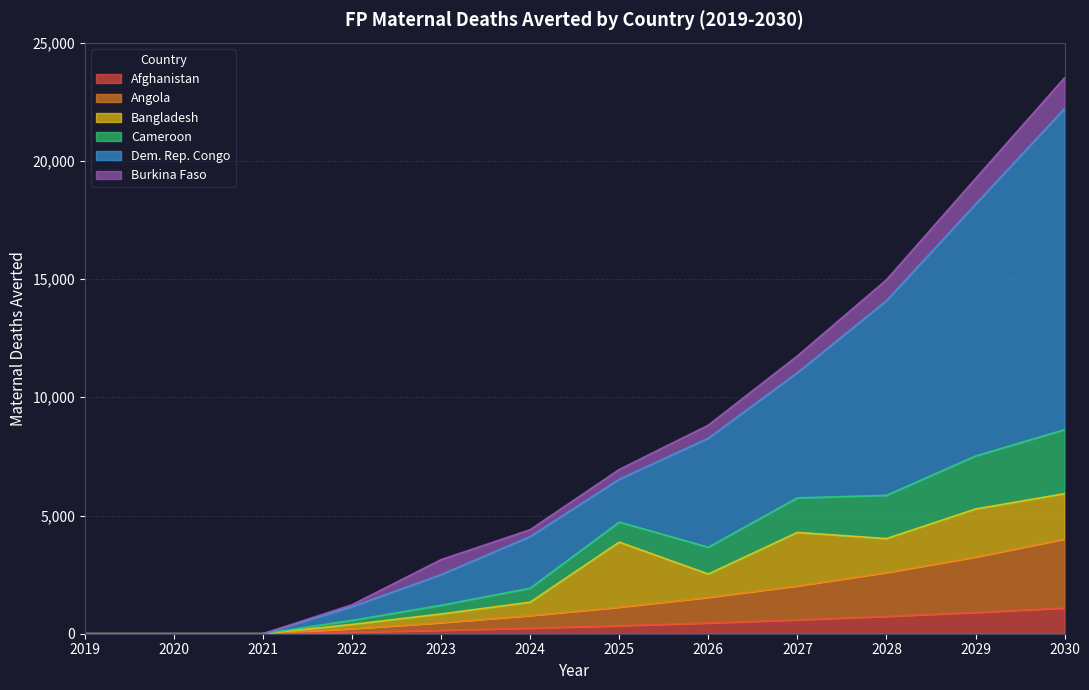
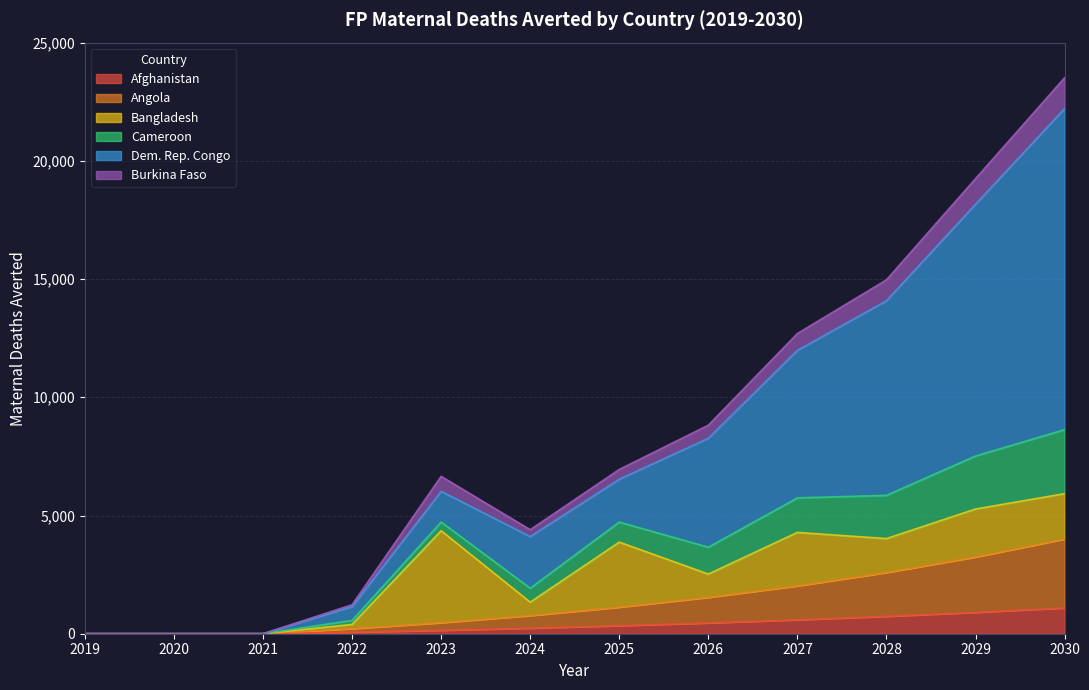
Bangladesh, 2023: 400 -> 3,900
Dem. Rep. Congo, 2027: 5,300 -> 6,200
